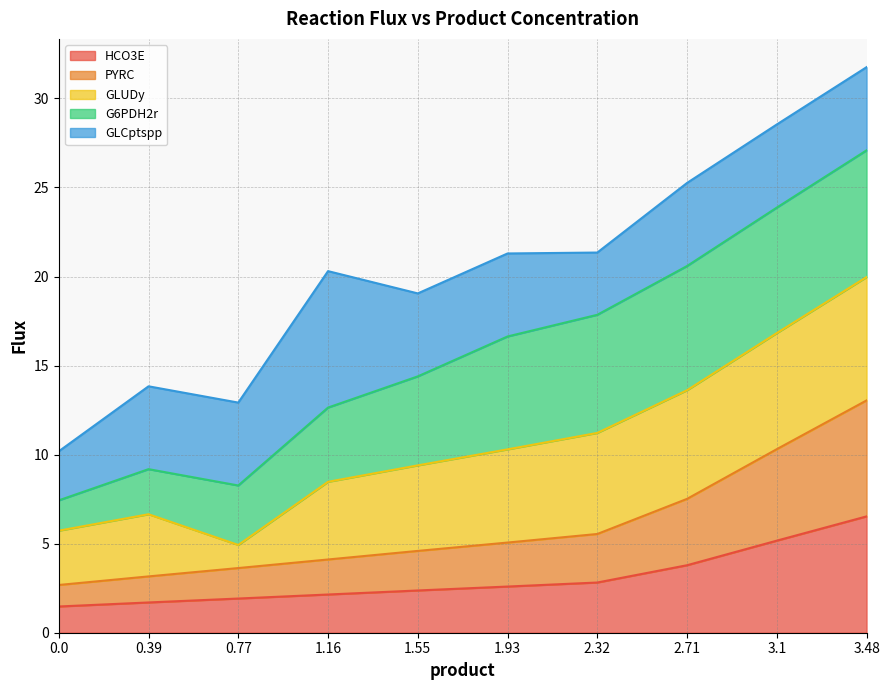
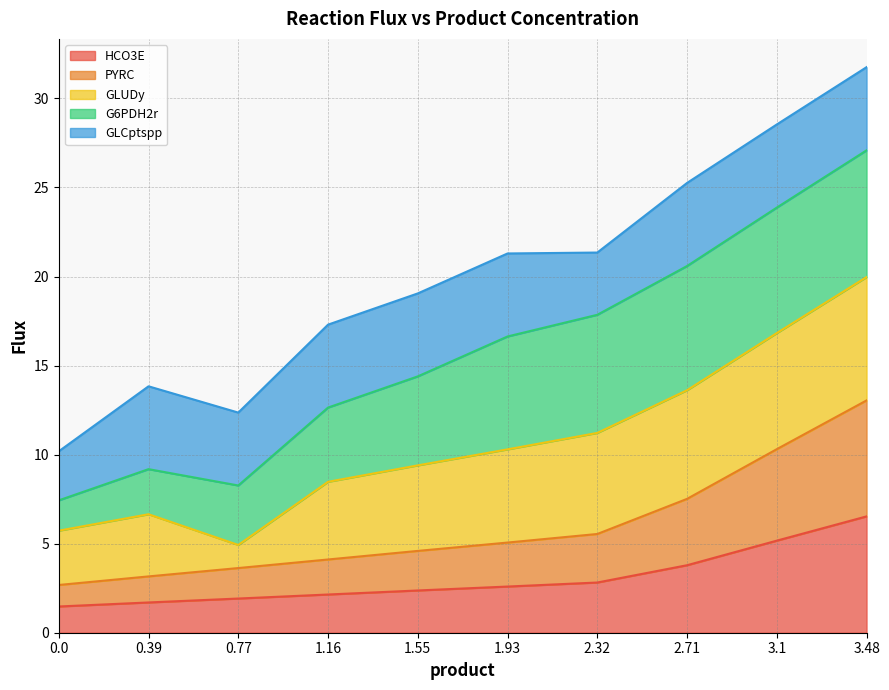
GLCptspp, 0.77: 4.7 -> 4.1
GLCptspp, 1.16: 7.7 -> 4.7
